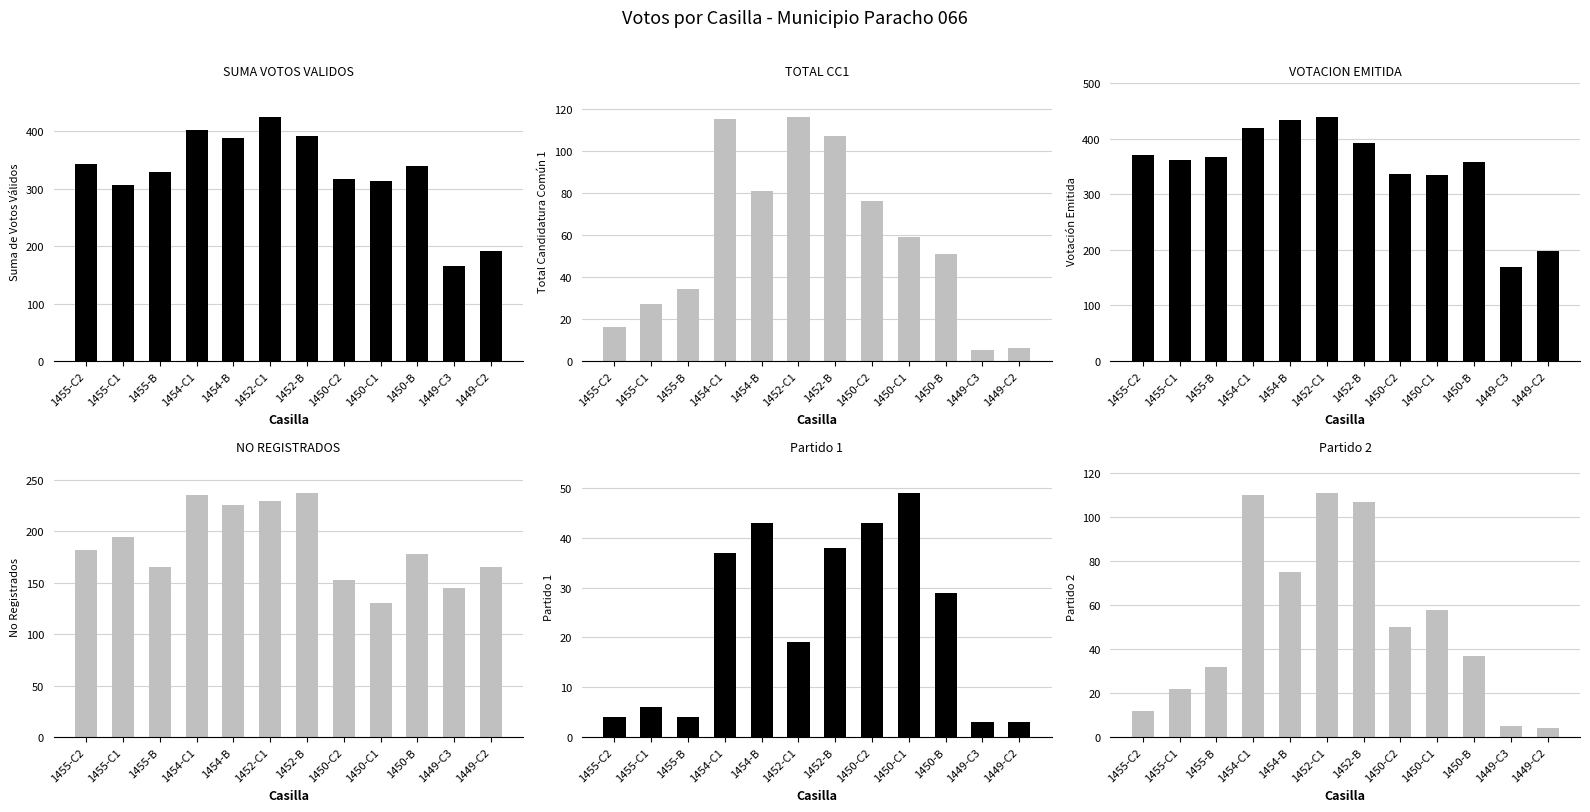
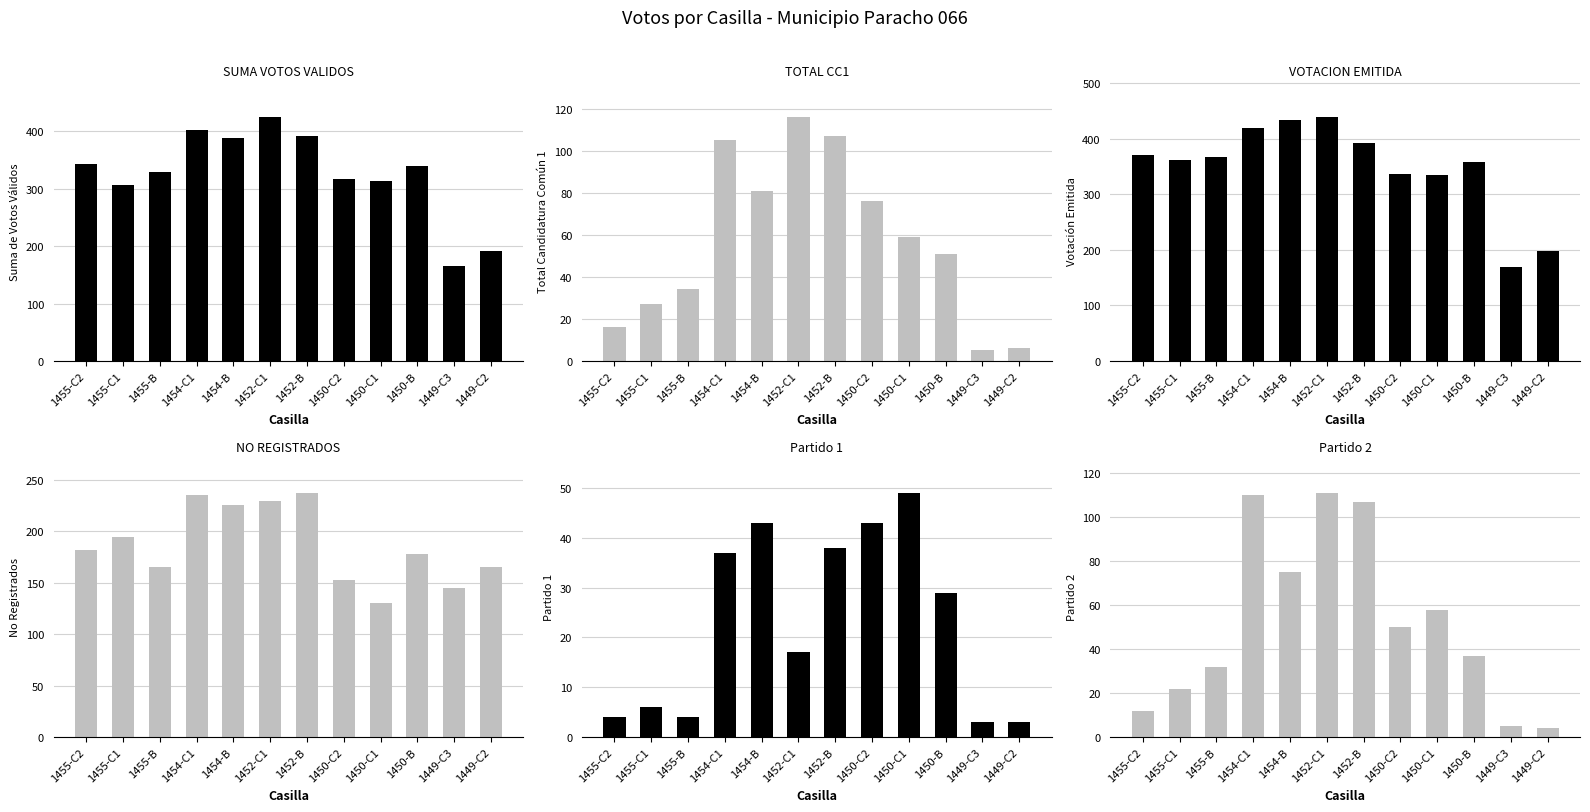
TOTAL CC1, 1454-C1: 115 -> 105
Partido 1, 1452-C1: 19 -> 17
